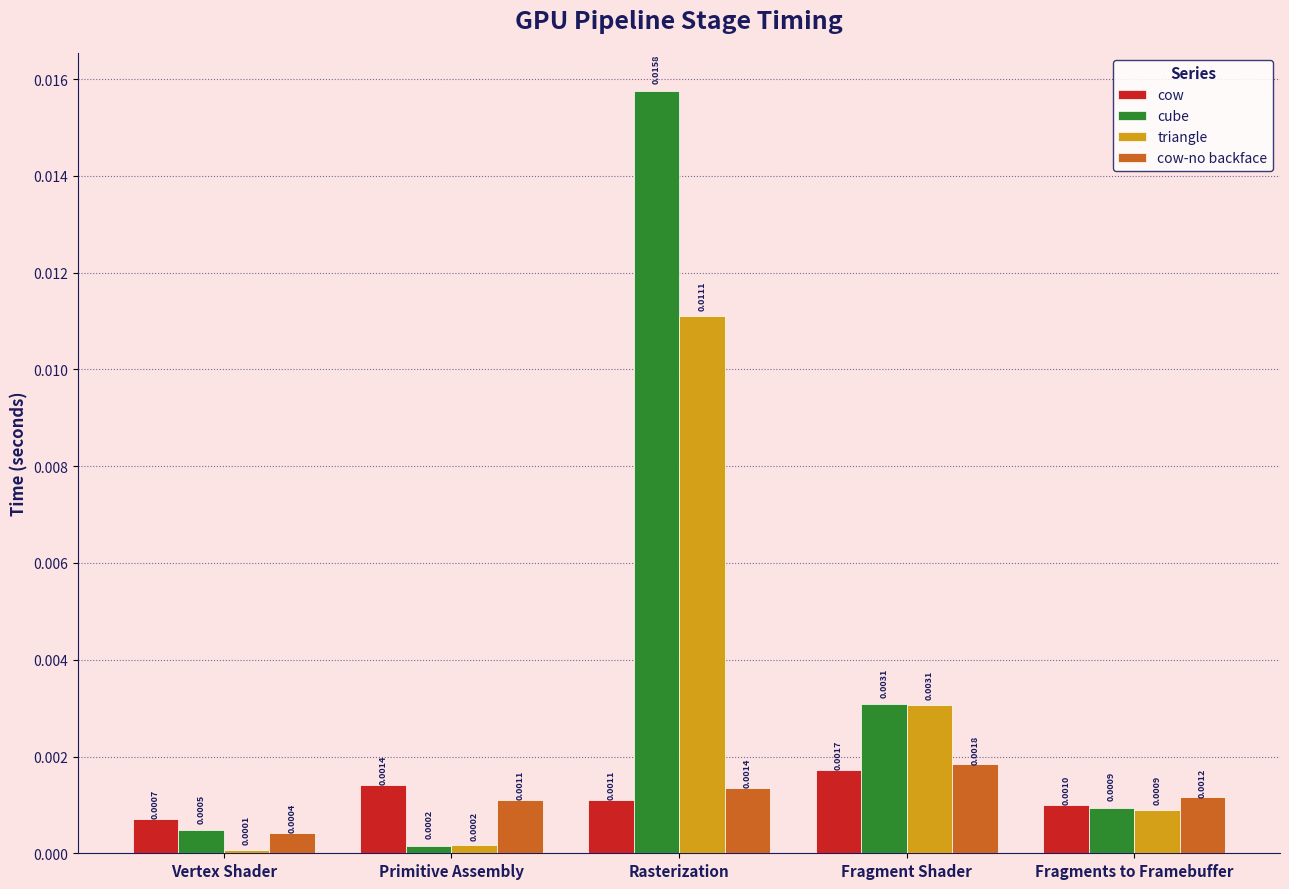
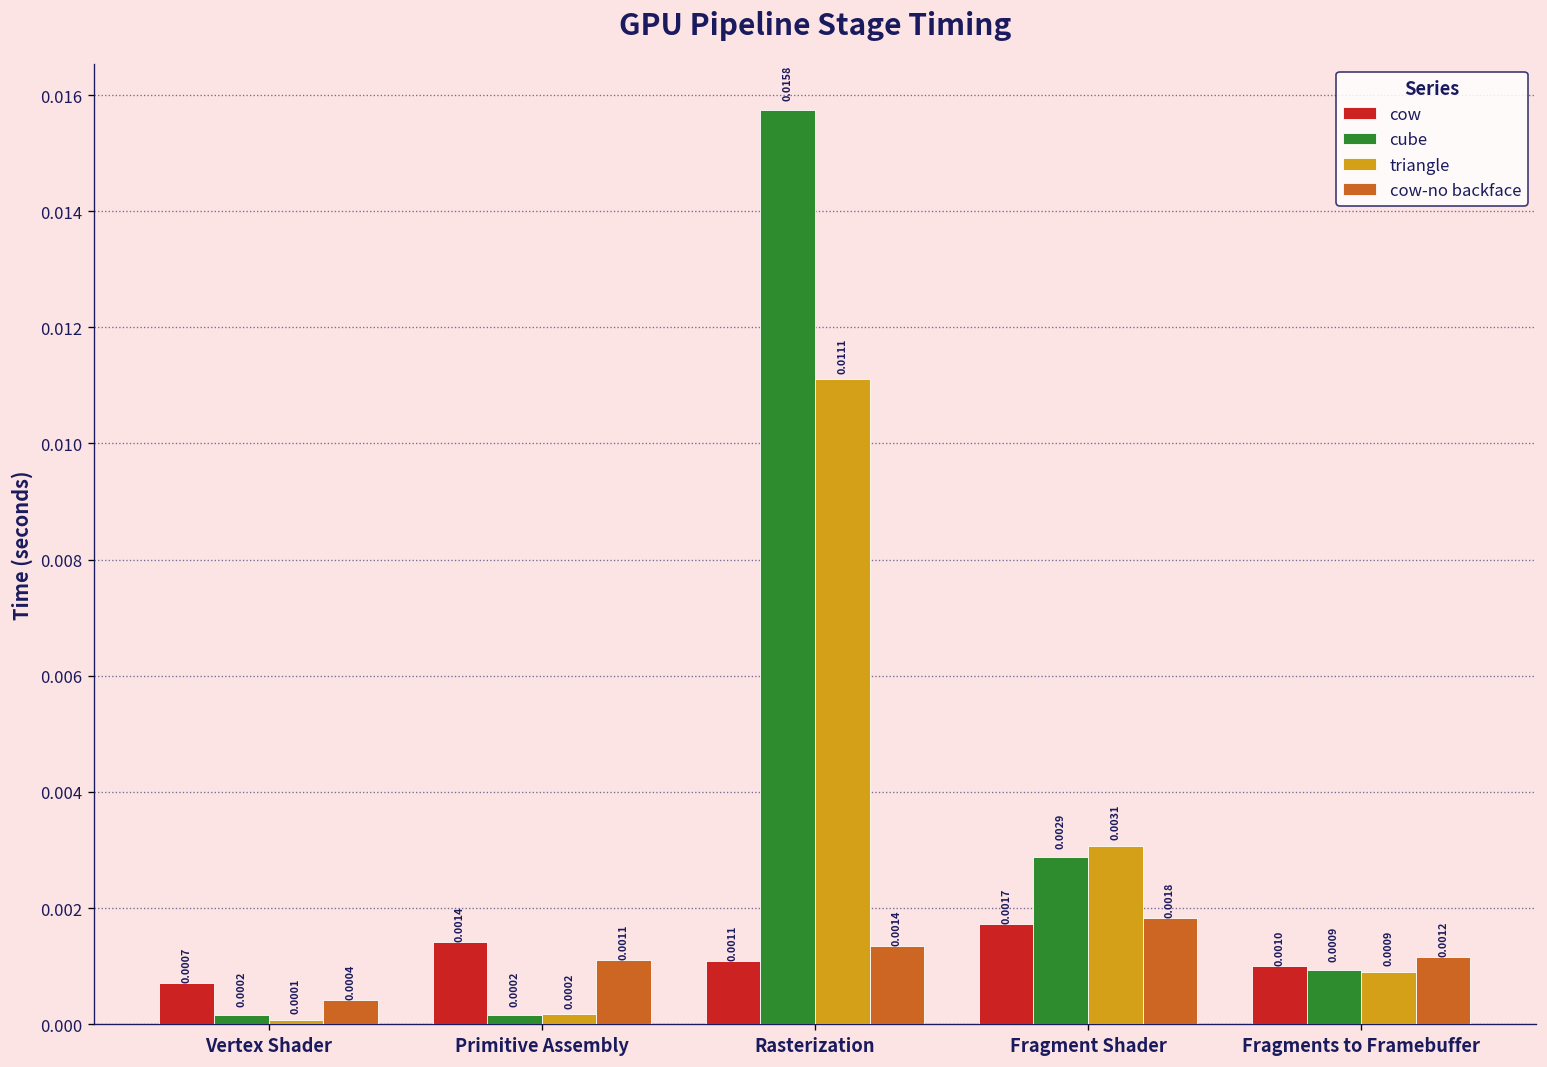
cube, Vertex Shader: 0.0005 -> 0.0002
cube, Fragment Shader: 0.0031 -> 0.0029
